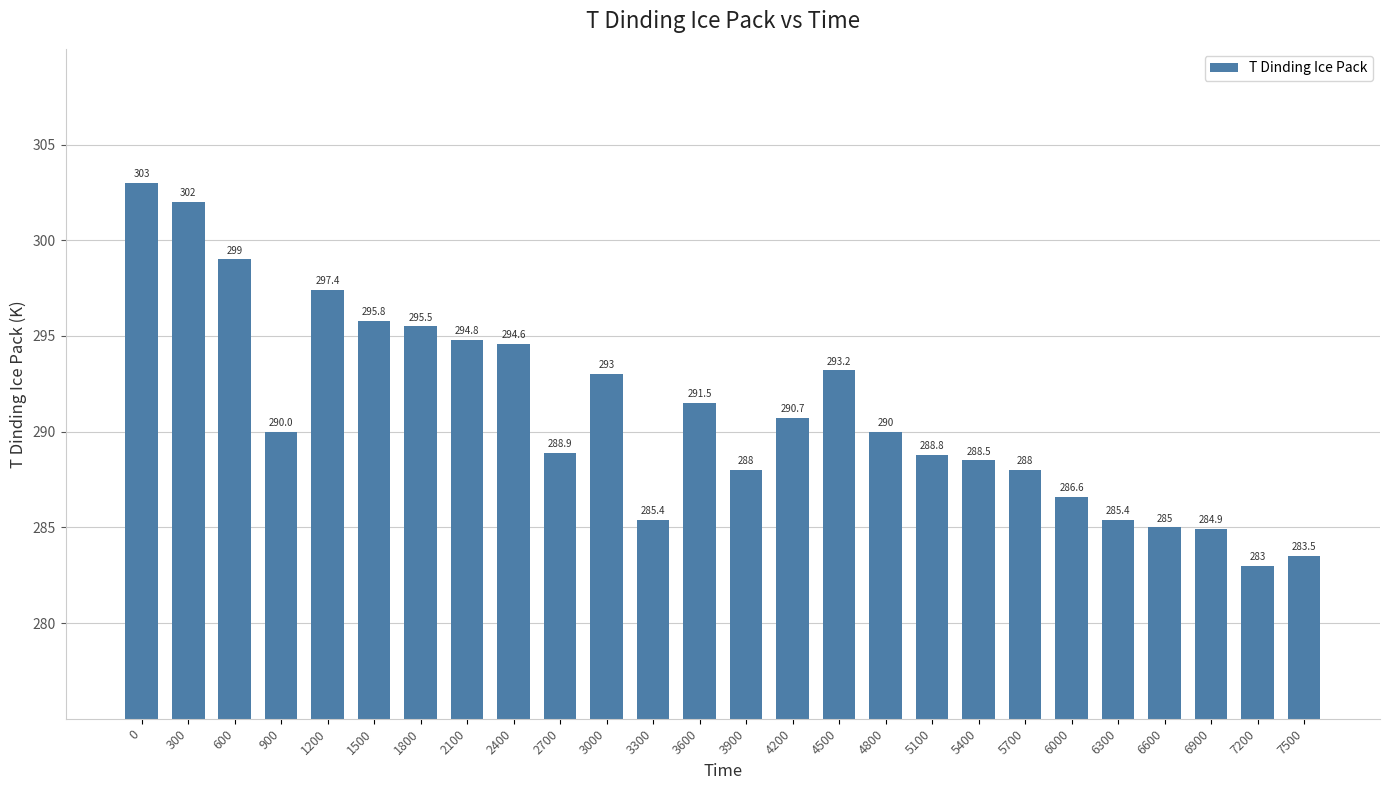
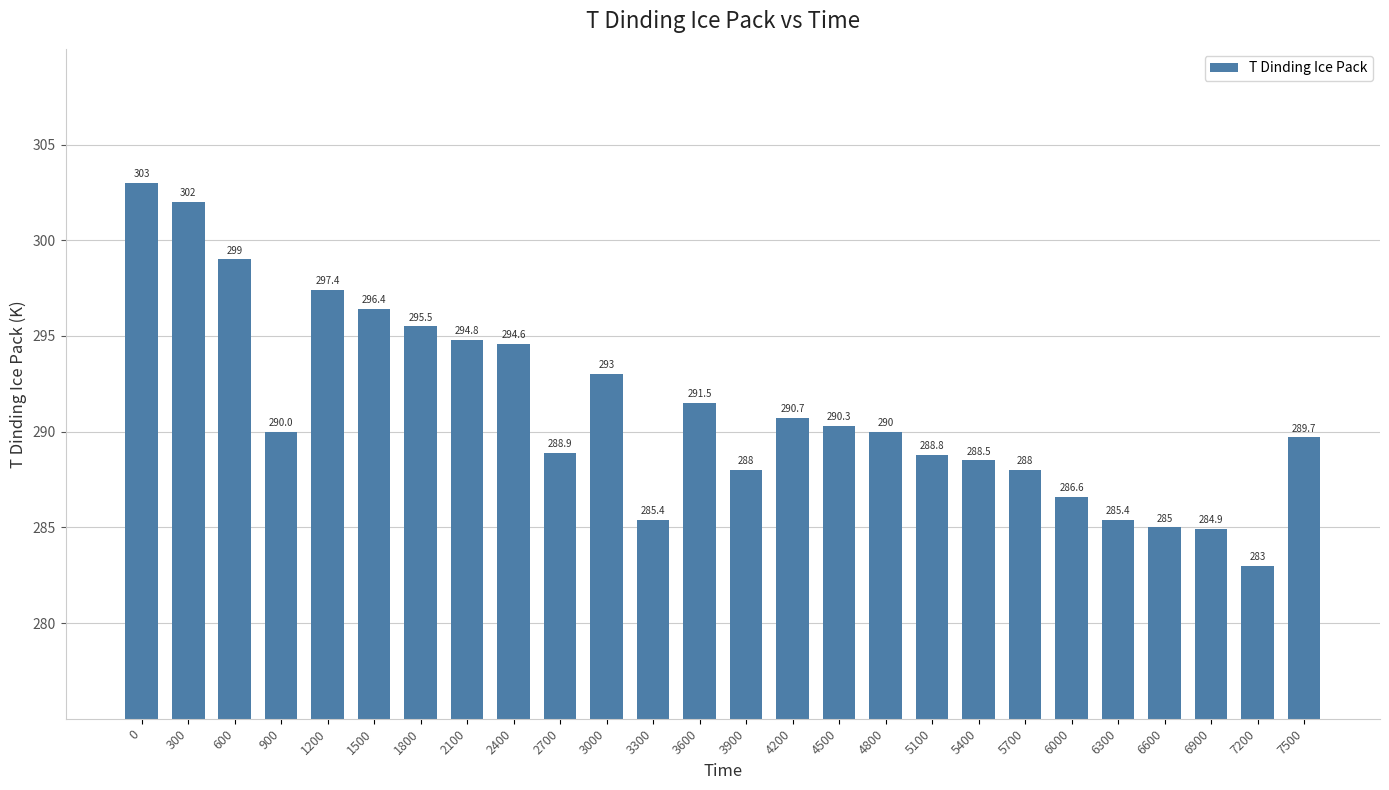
1500: 295.8 -> 296.4
4500: 293.2 -> 290.3
7500: 283.5 -> 289.7
